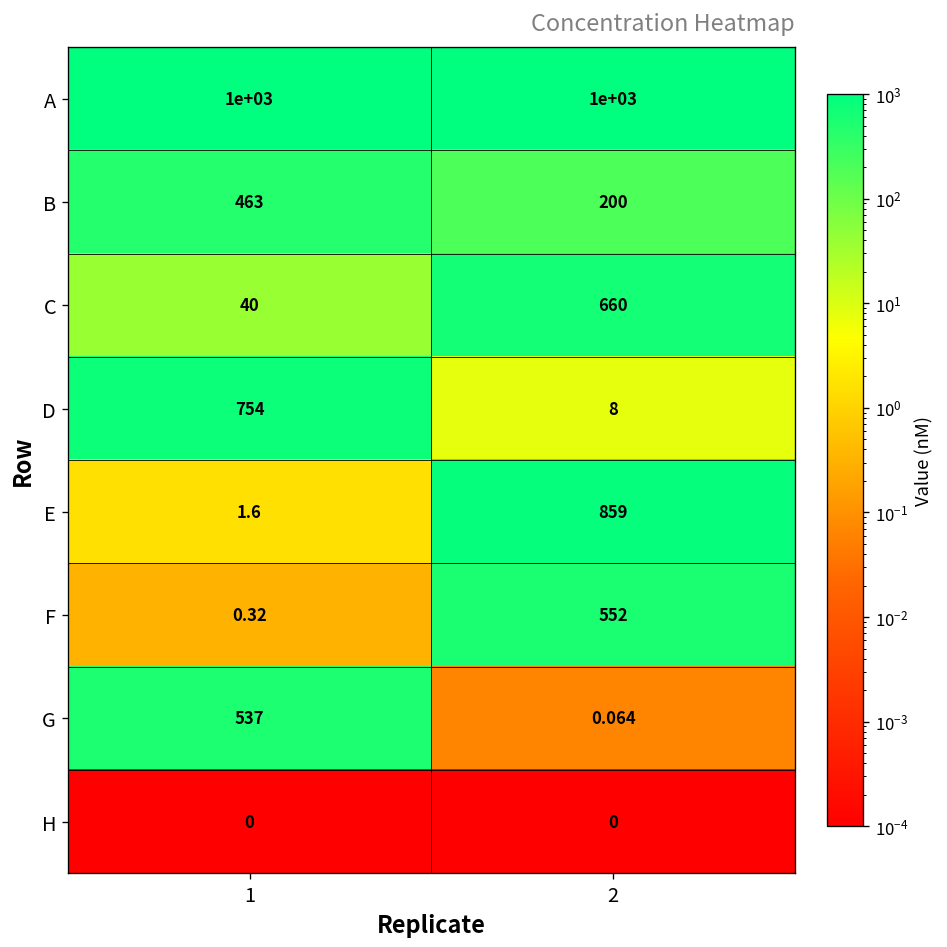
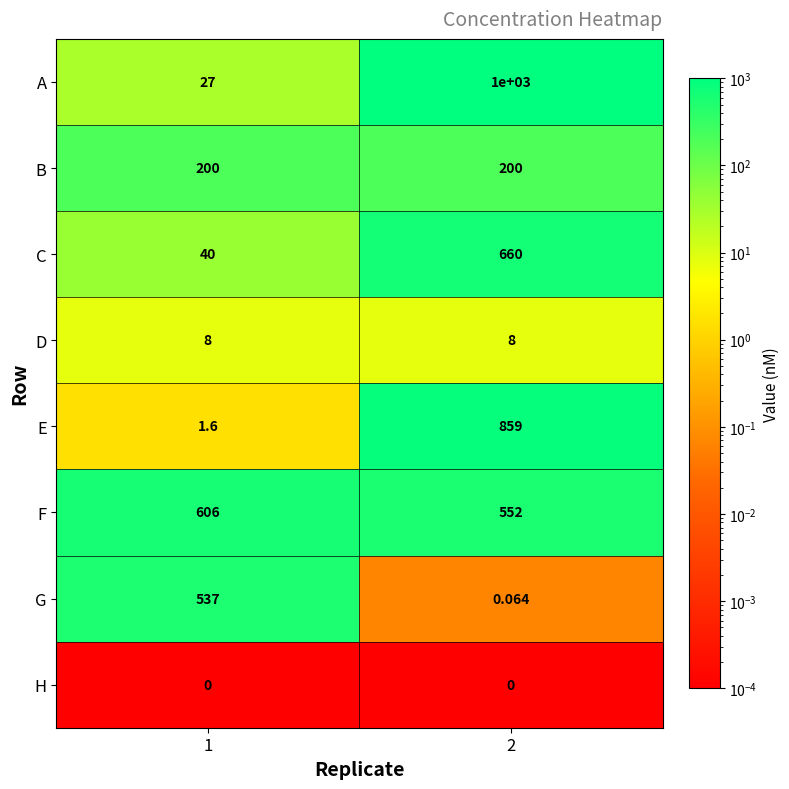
A, 1: 1e+03 -> 27
B, 1: 463 -> 200
D, 1: 754 -> 8
F, 1: 0.32 -> 606
